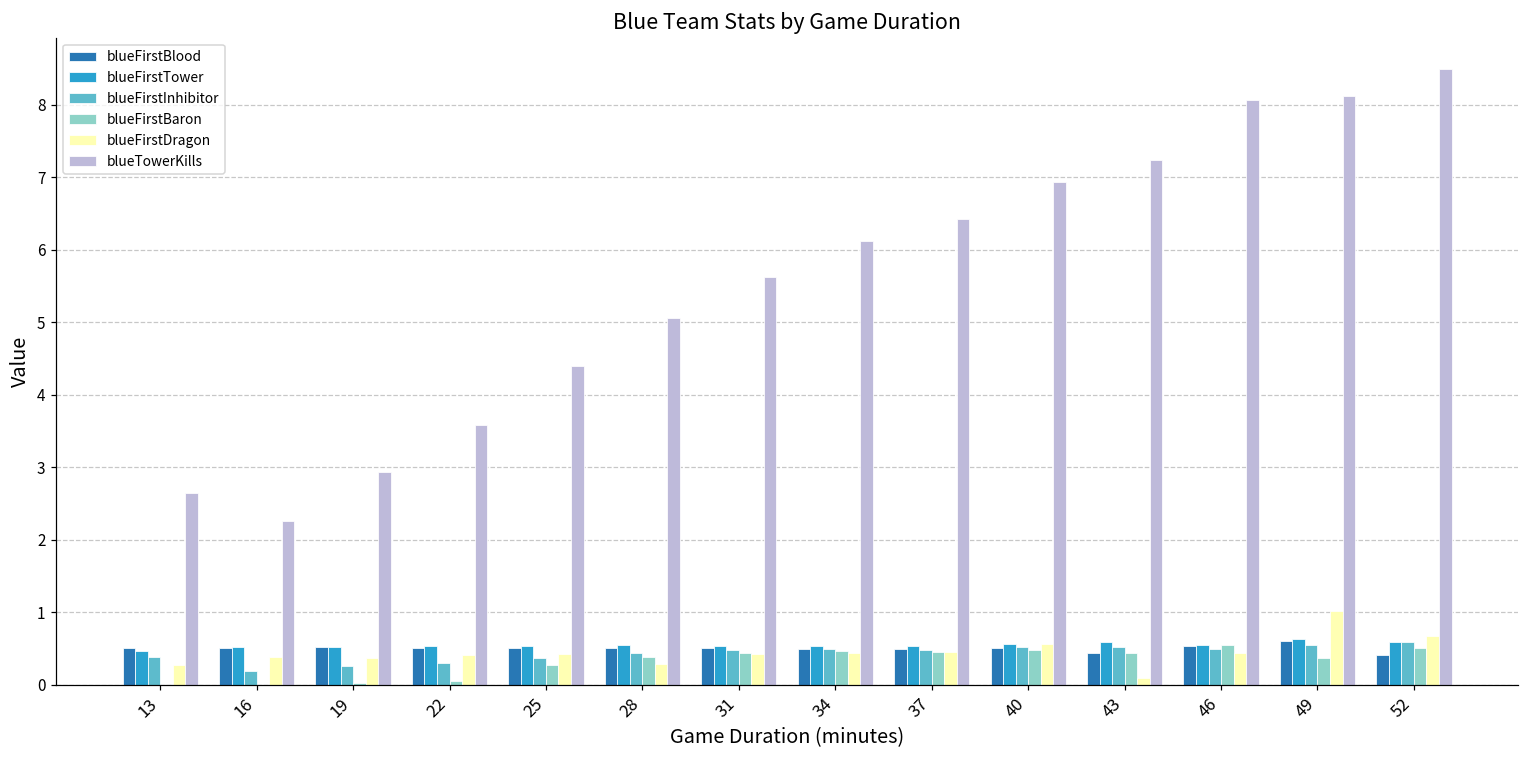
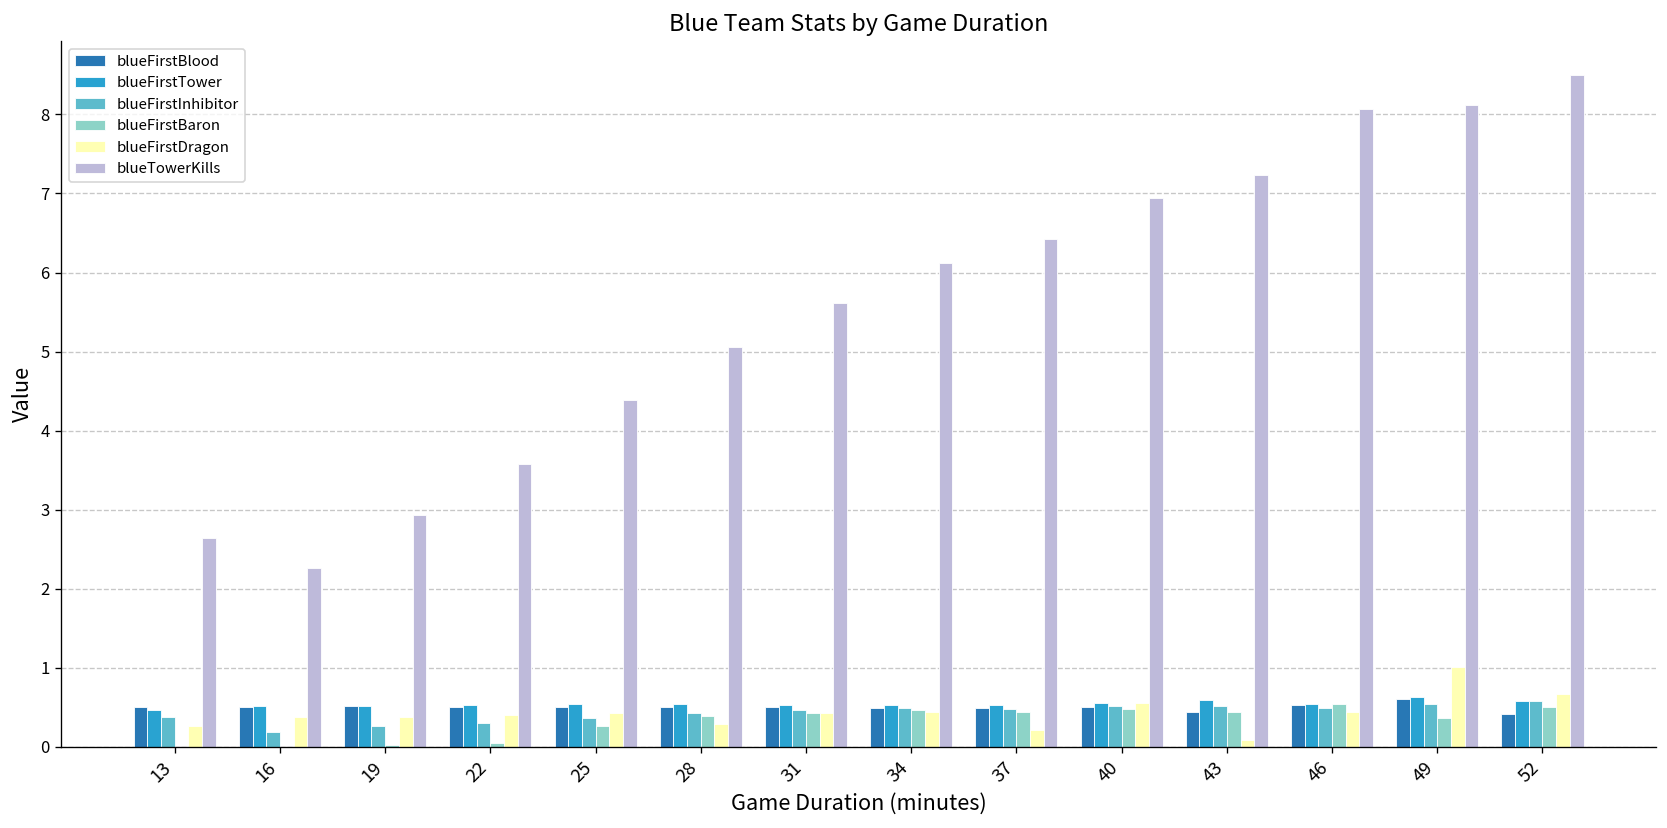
blueFirstDragon, 37: 0.5 -> 0.2
